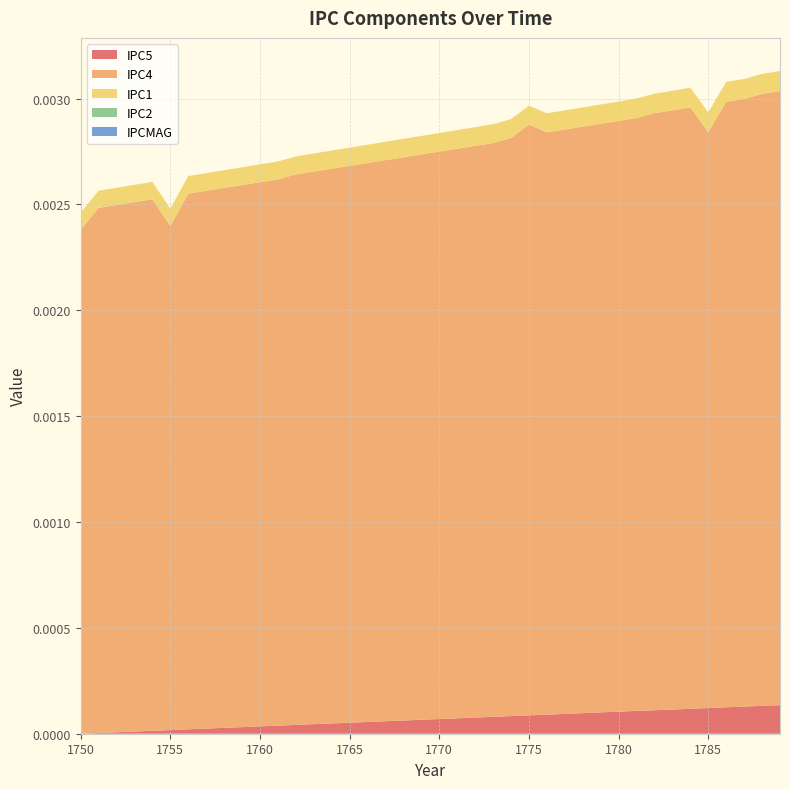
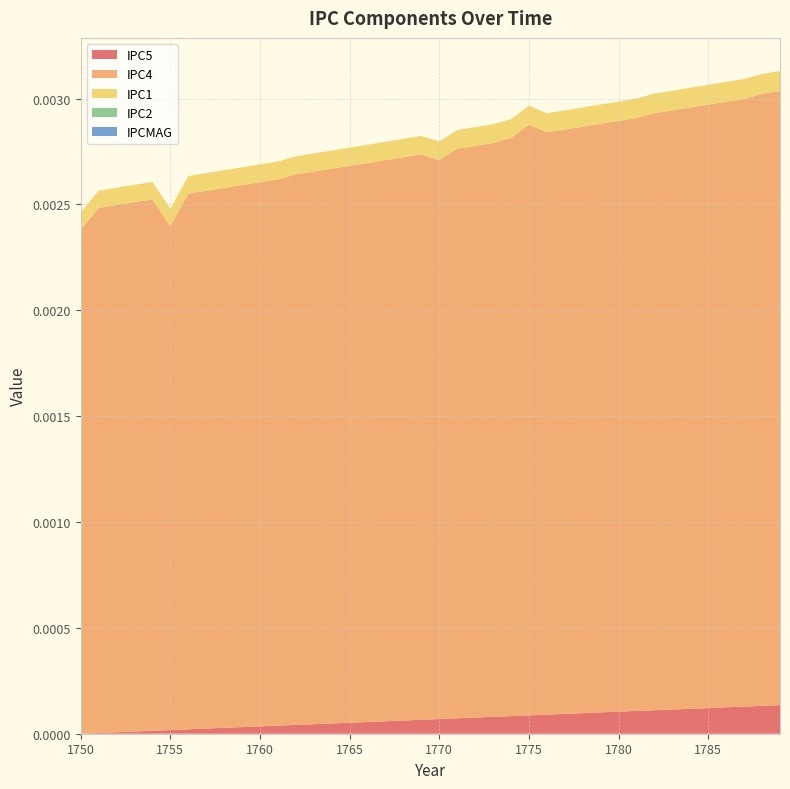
IPC4, 1770: 0.00268 -> 0.00264
IPC4, 1785: 0.00272 -> 0.00285
